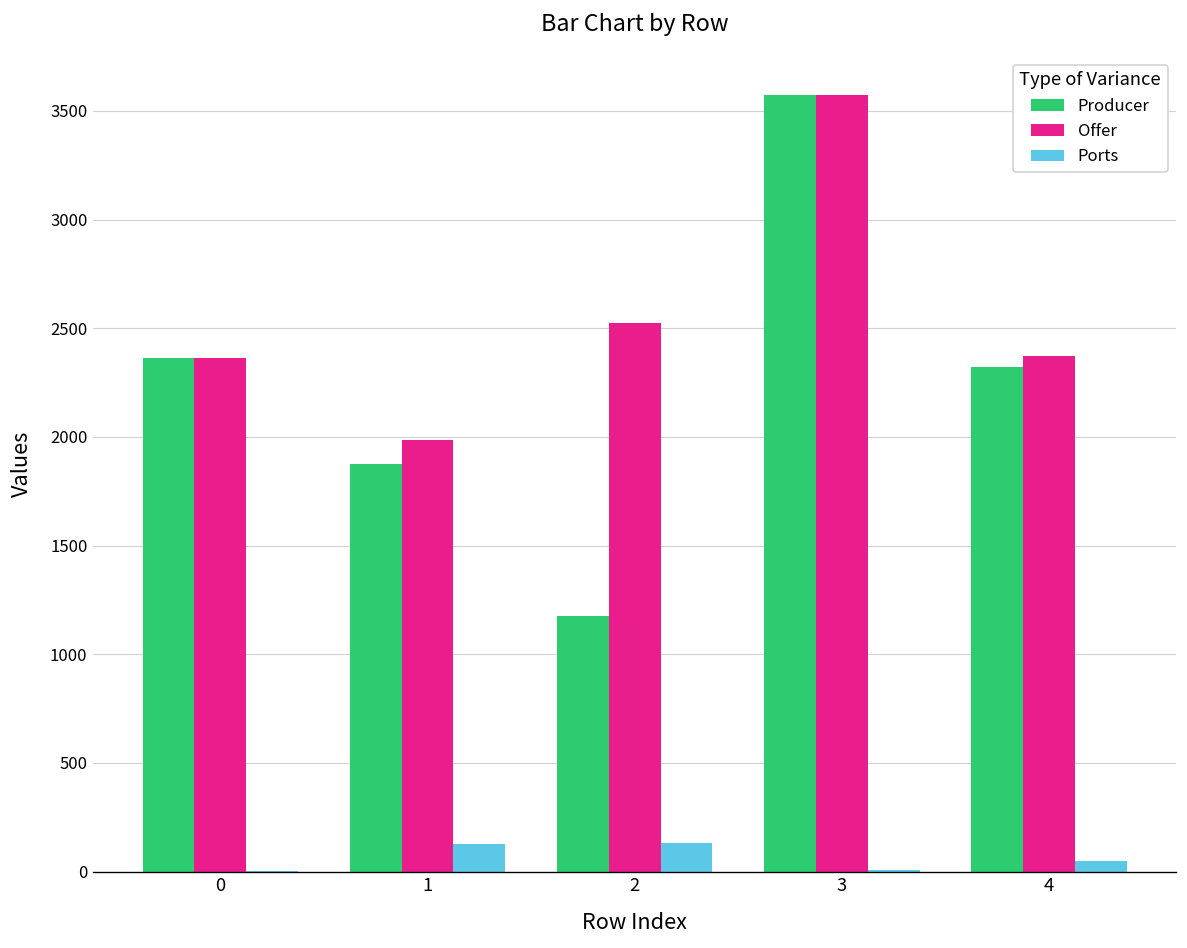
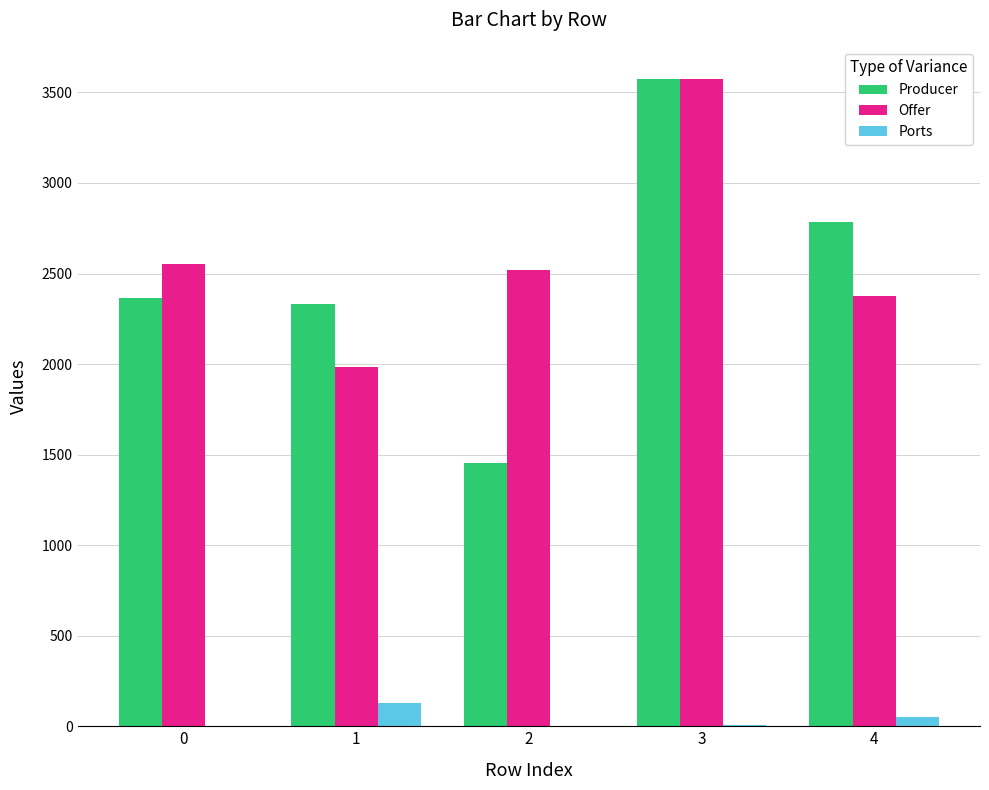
Offer, 0: 2360 -> 2550
Producer, 1: 1880 -> 2330
Producer, 2: 1180 -> 1460
Ports, 2: 130 -> 0
Producer, 4: 2320 -> 2790
